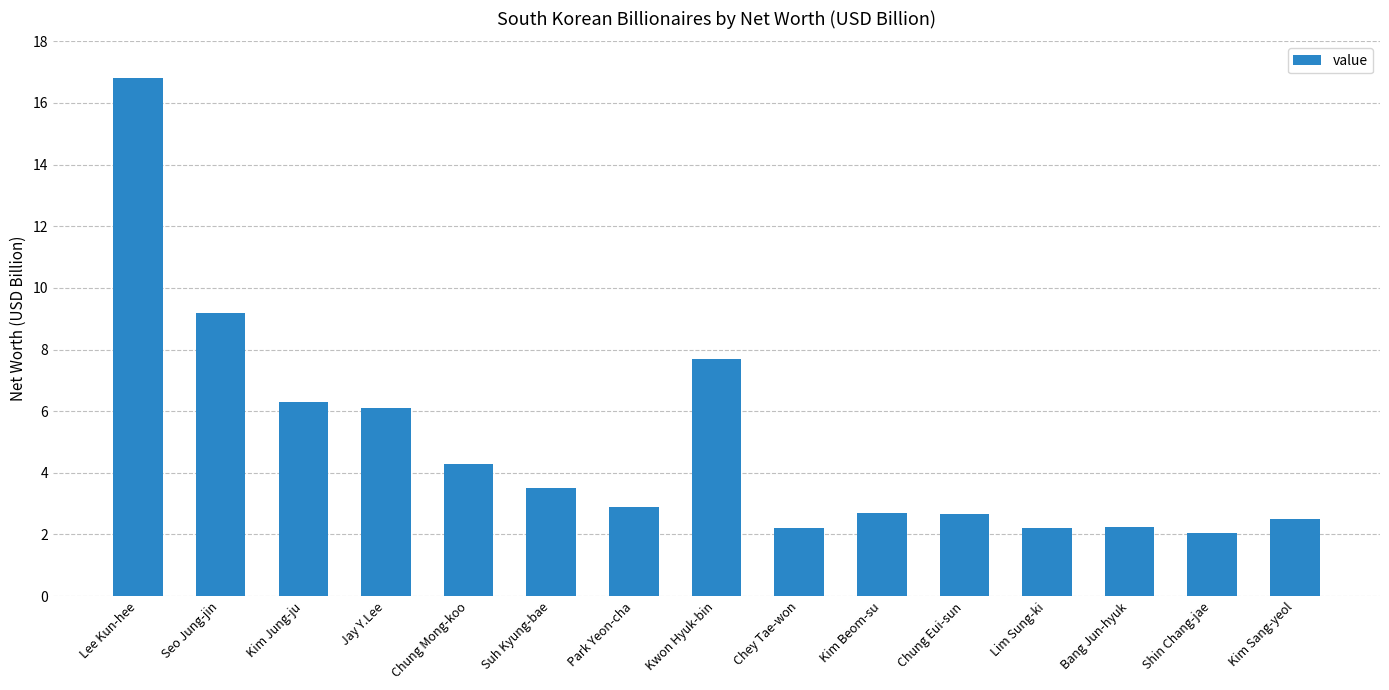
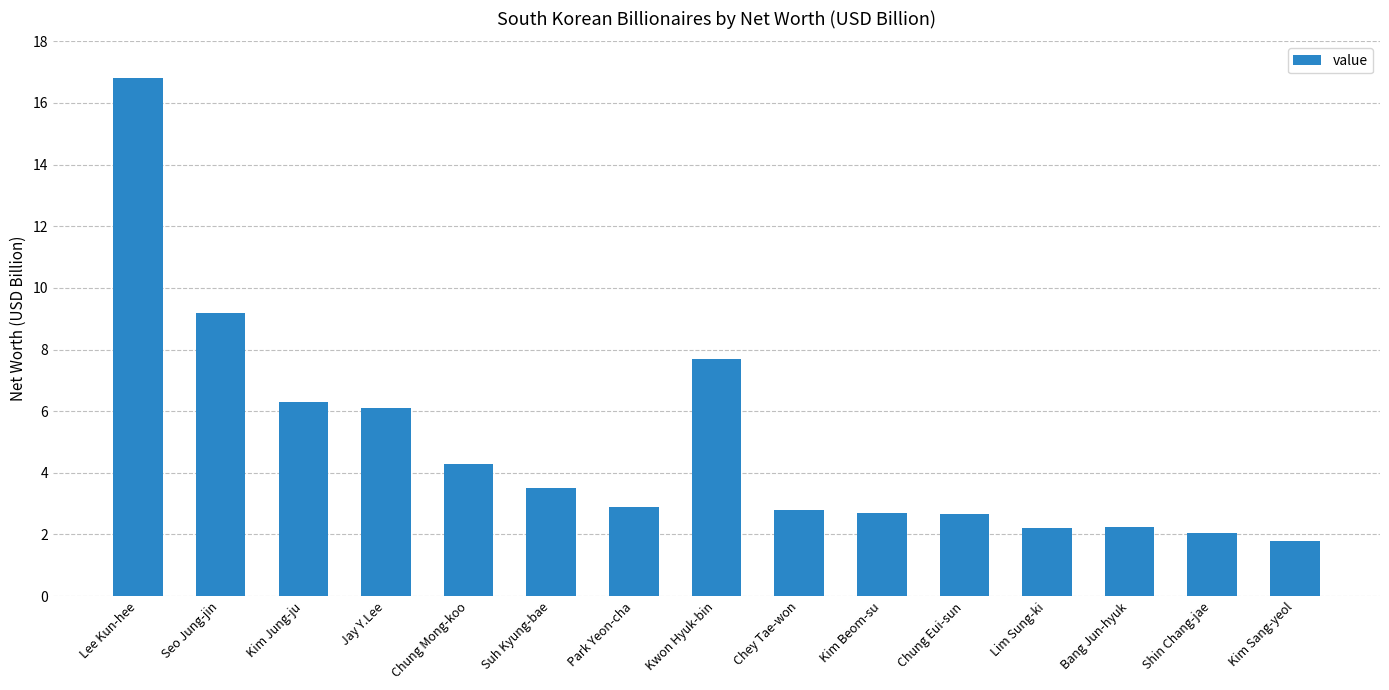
Chey Tae-won: 2.2 -> 2.8
Kim Sang-yeol: 2.5 -> 1.8
